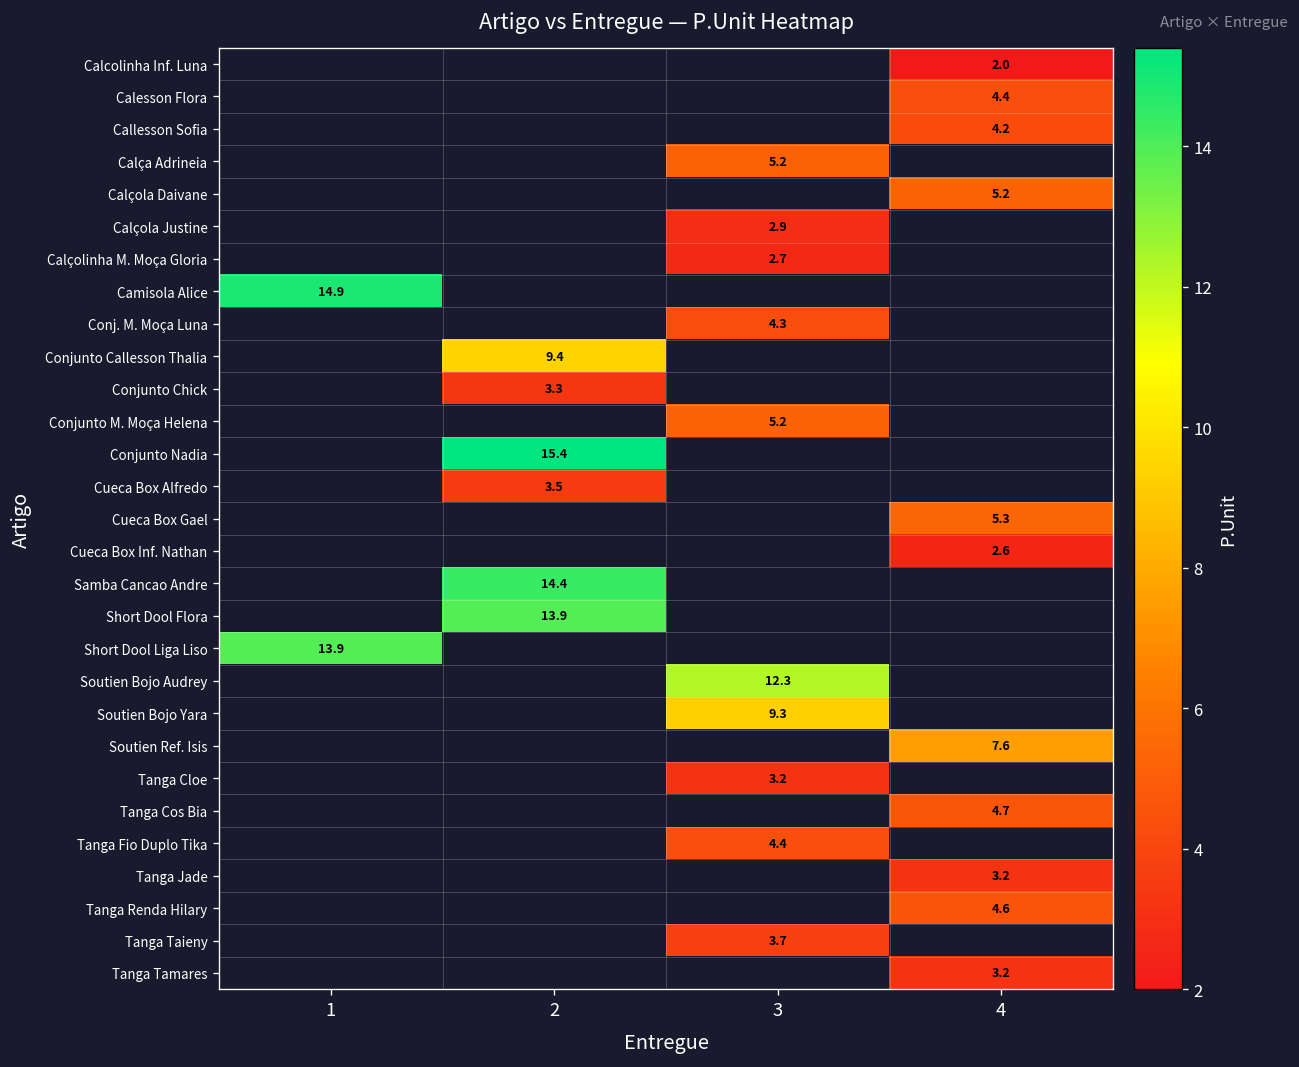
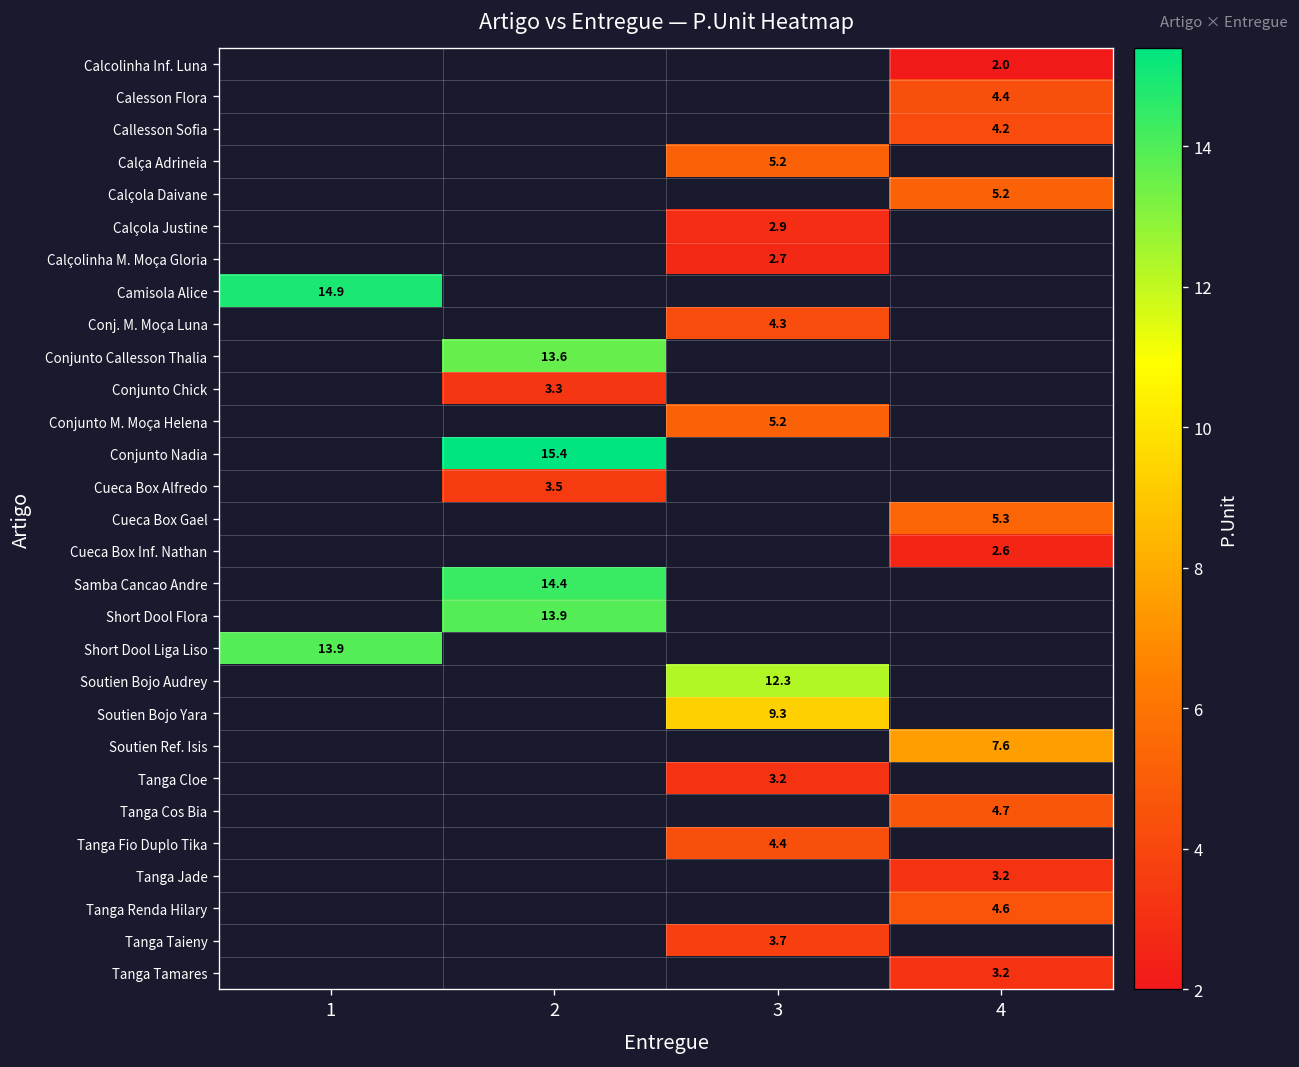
Conjunto Callesson Thalia, 2: 9.4 -> 13.6
